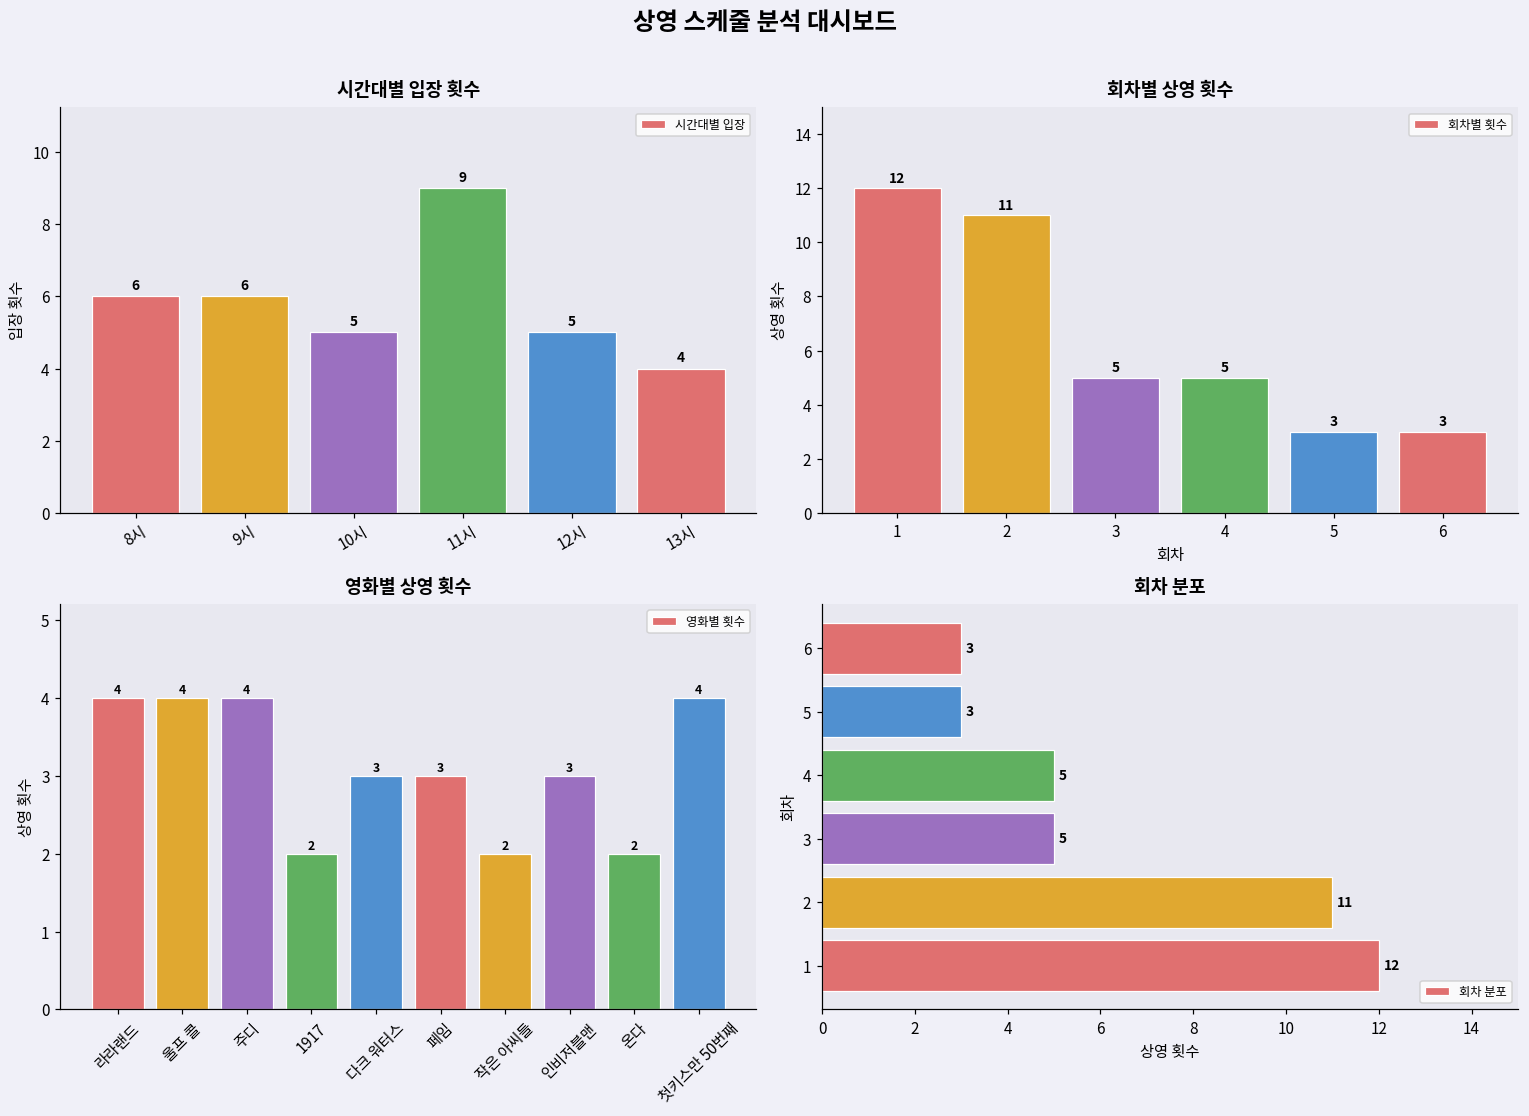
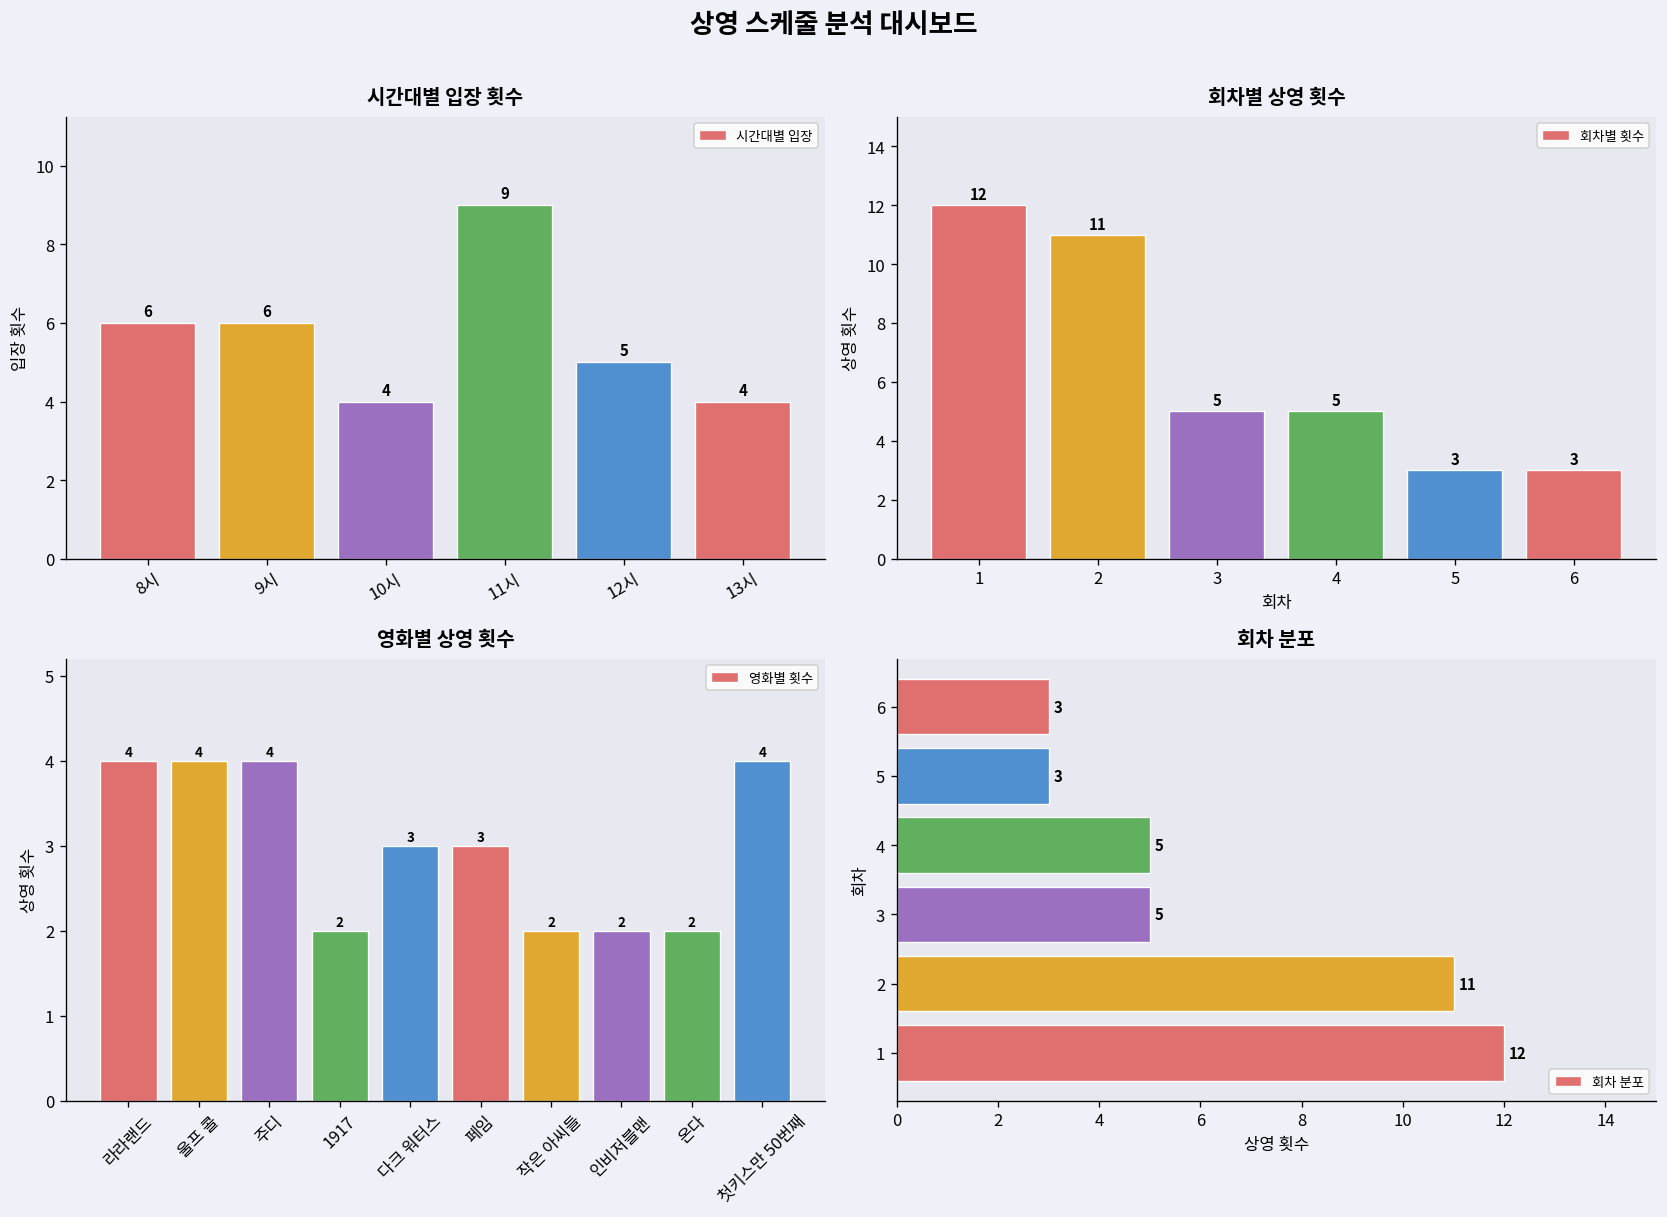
시간대별 입장 횟수, 10시: 5 -> 4
영화별 상영 횟수, 인비저블맨: 3 -> 2
